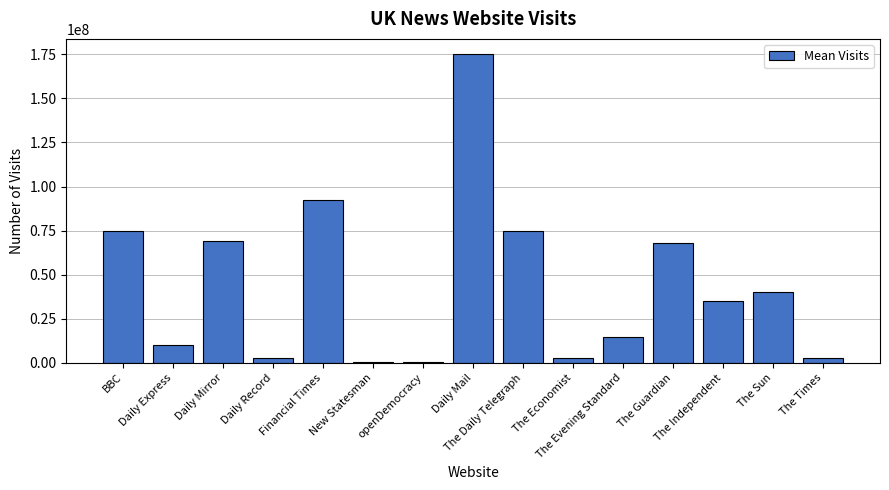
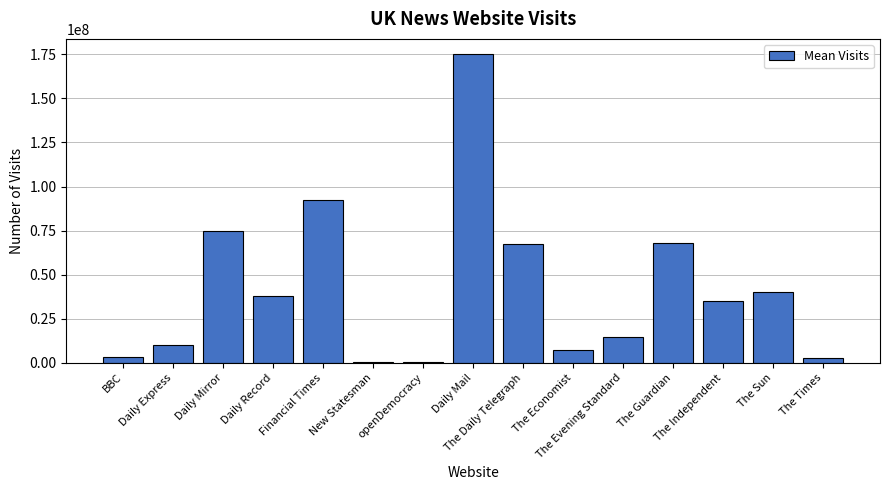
BBC: 75000000 -> 3000000
Daily Mirror: 69000000 -> 75000000
Daily Record: 3000000 -> 38000000
The Daily Telegraph: 75000000 -> 68000000
The Economist: 3000000 -> 8000000
